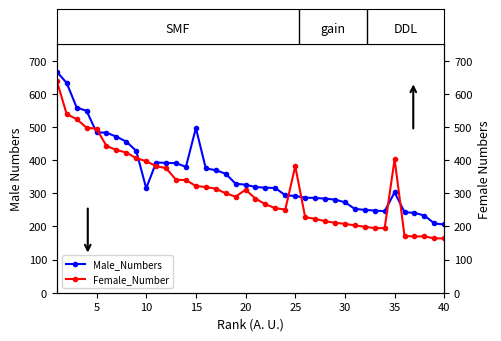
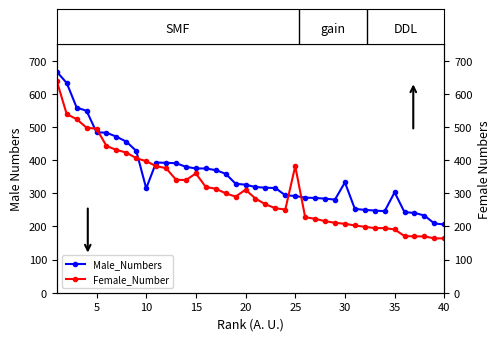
Male_Numbers, 15: 500 -> 380
Male_Numbers, 30: 270 -> 330
Female_Number, 15: 320 -> 360
Female_Number, 35: 400 -> 190
